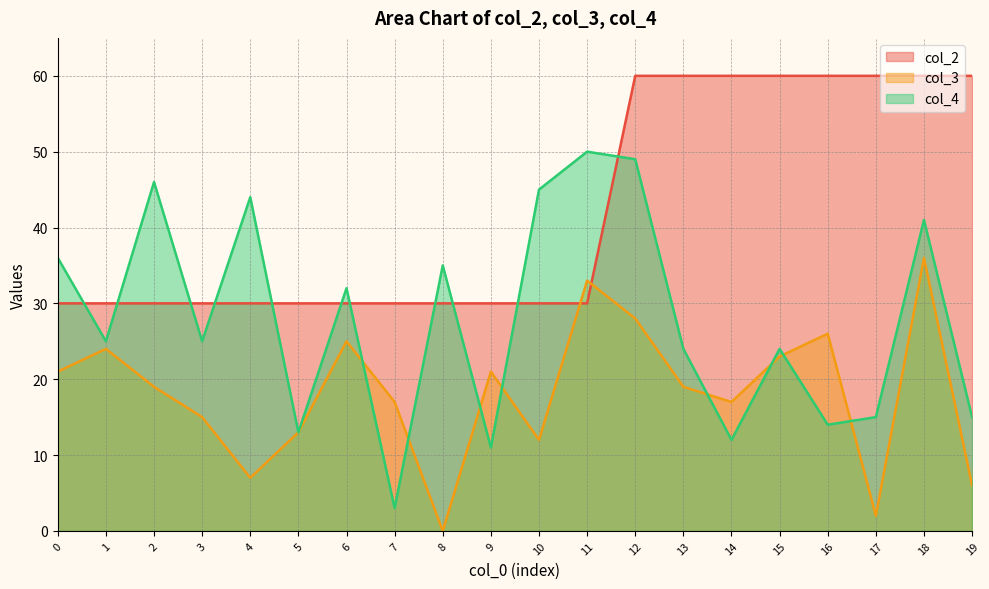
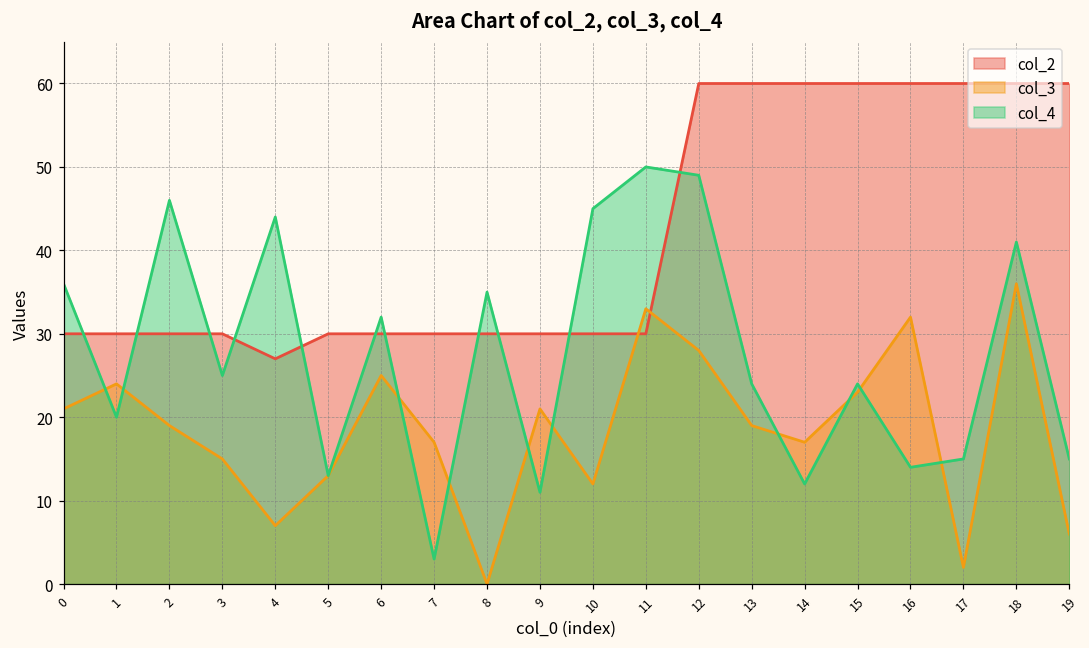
col_4, 1: 25 -> 20
col_2, 4: 30 -> 27
col_3, 16: 26 -> 32
